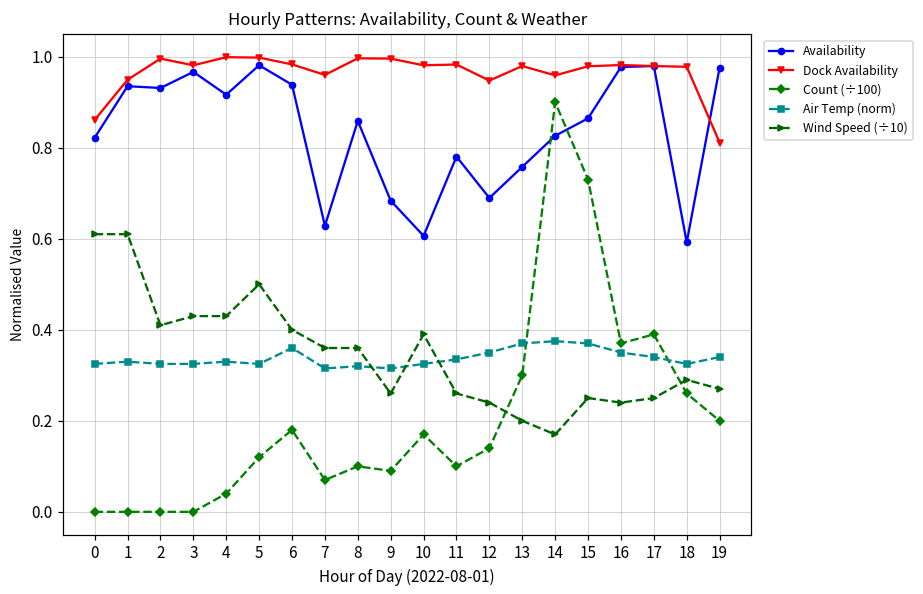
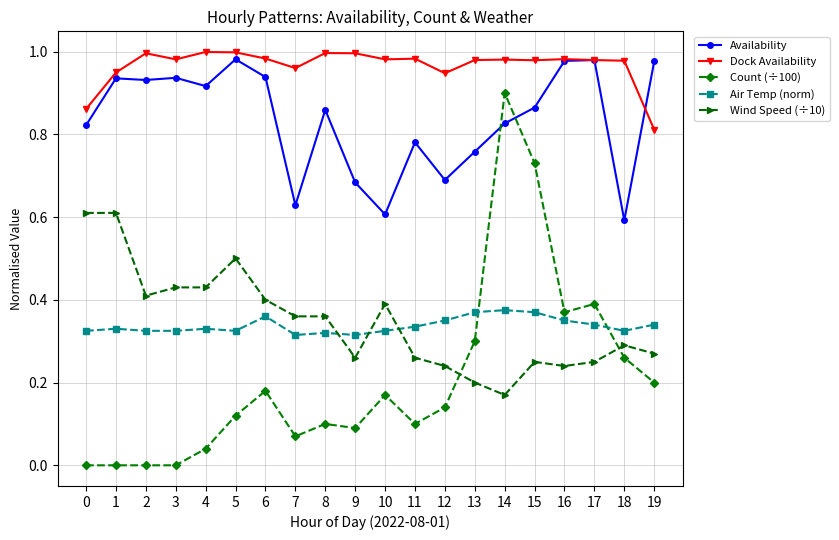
Availability, 3: 0.97 -> 0.94
Dock Availability, 14: 0.96 -> 0.98
